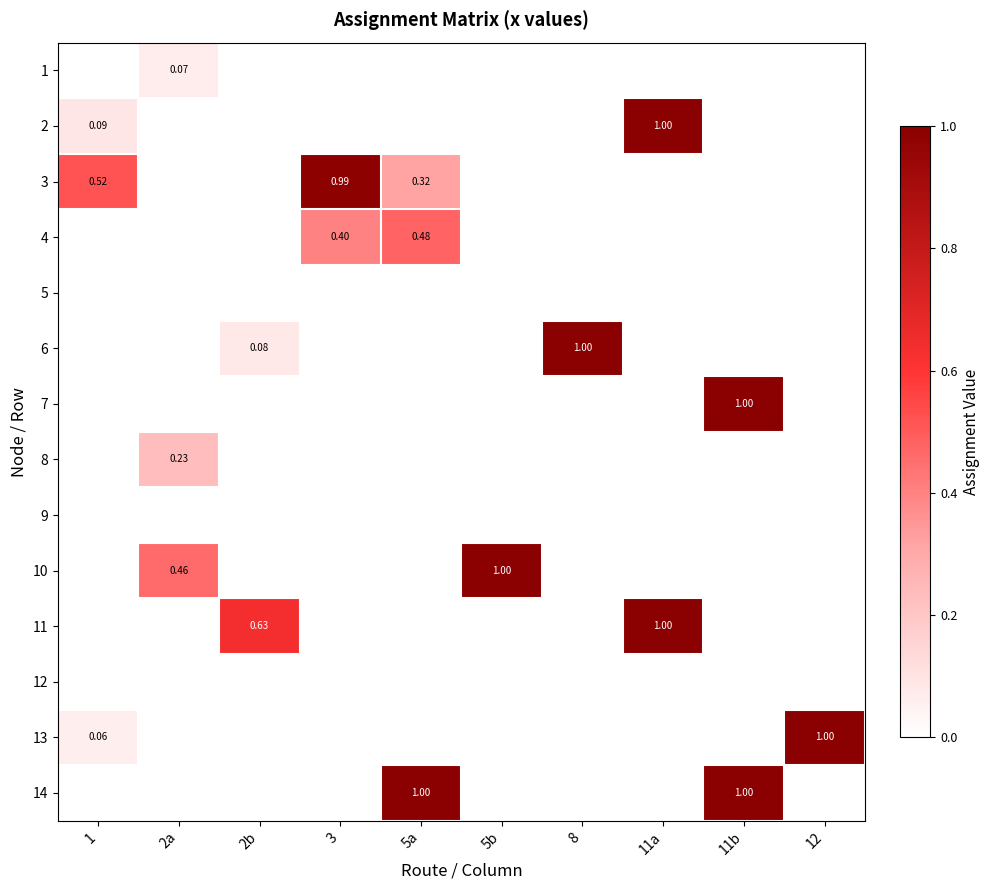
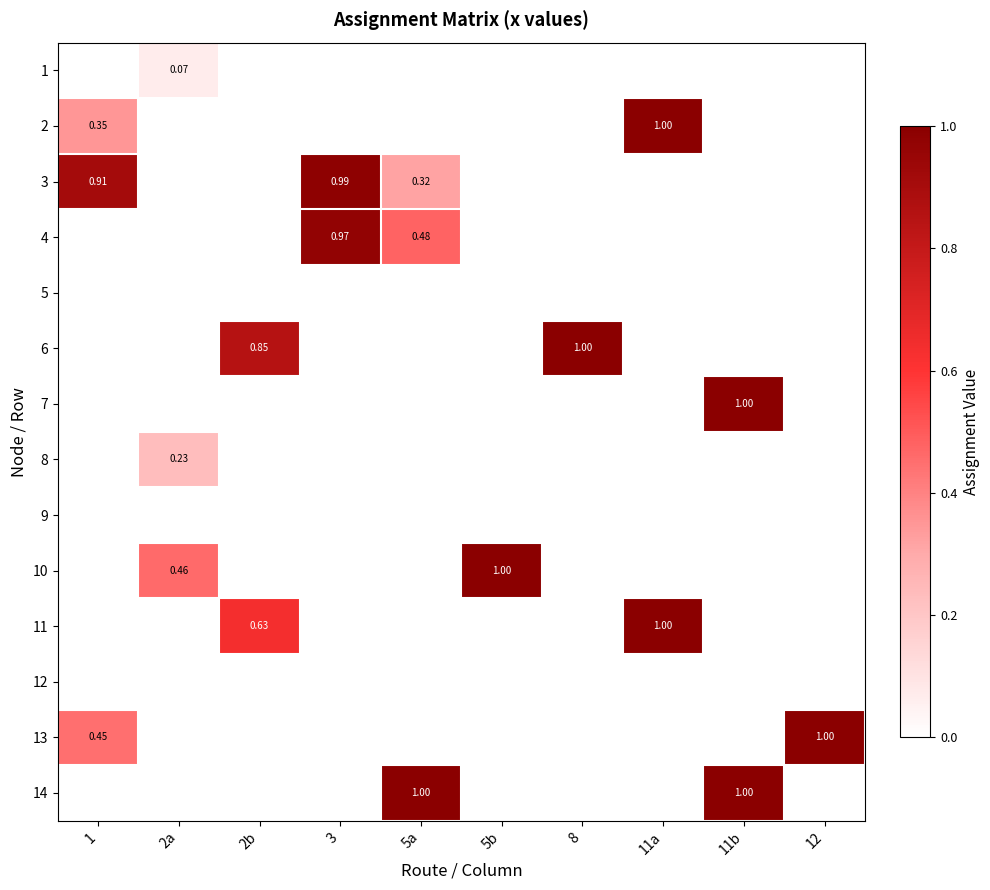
2, 1: 0.09 -> 0.35
3, 1: 0.52 -> 0.91
4, 3: 0.40 -> 0.97
6, 2b: 0.08 -> 0.85
13, 1: 0.06 -> 0.45
